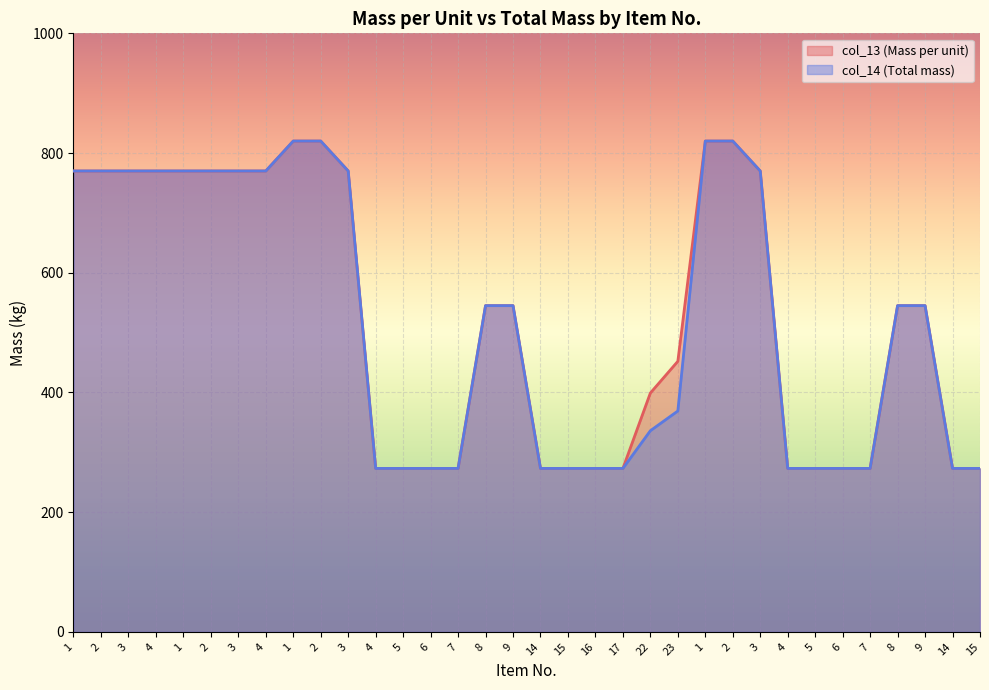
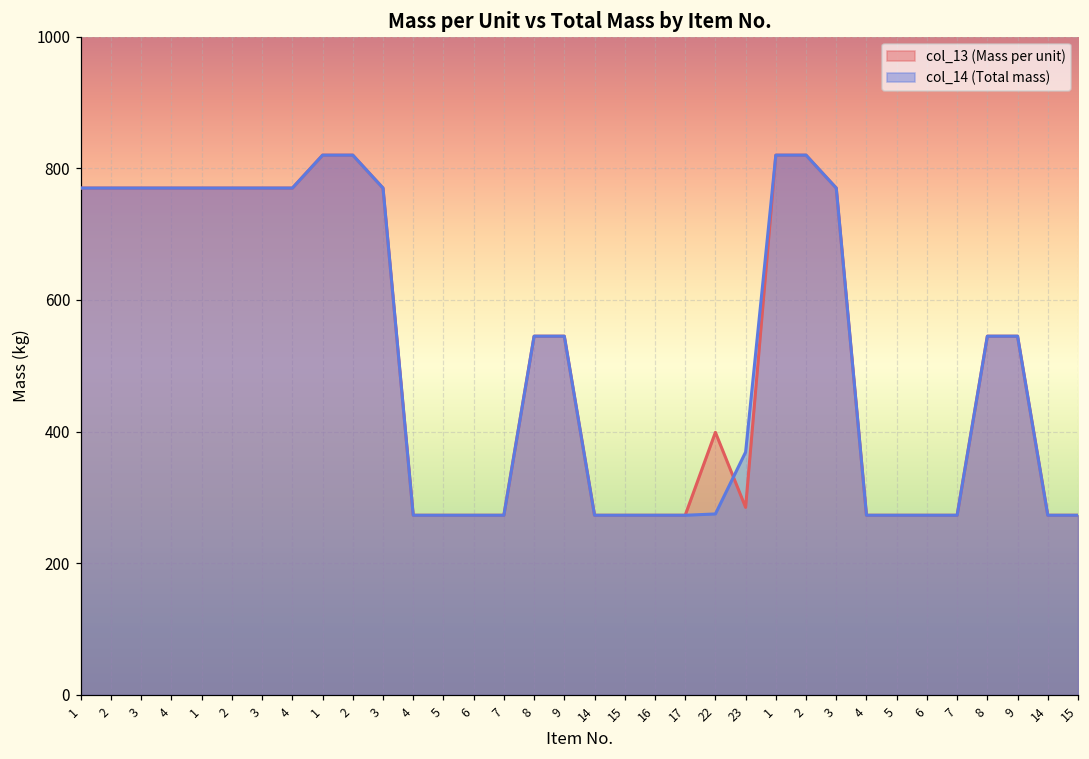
col_14 (Total mass), 22: 340 -> 280
col_13 (Mass per unit), 23: 450 -> 290
